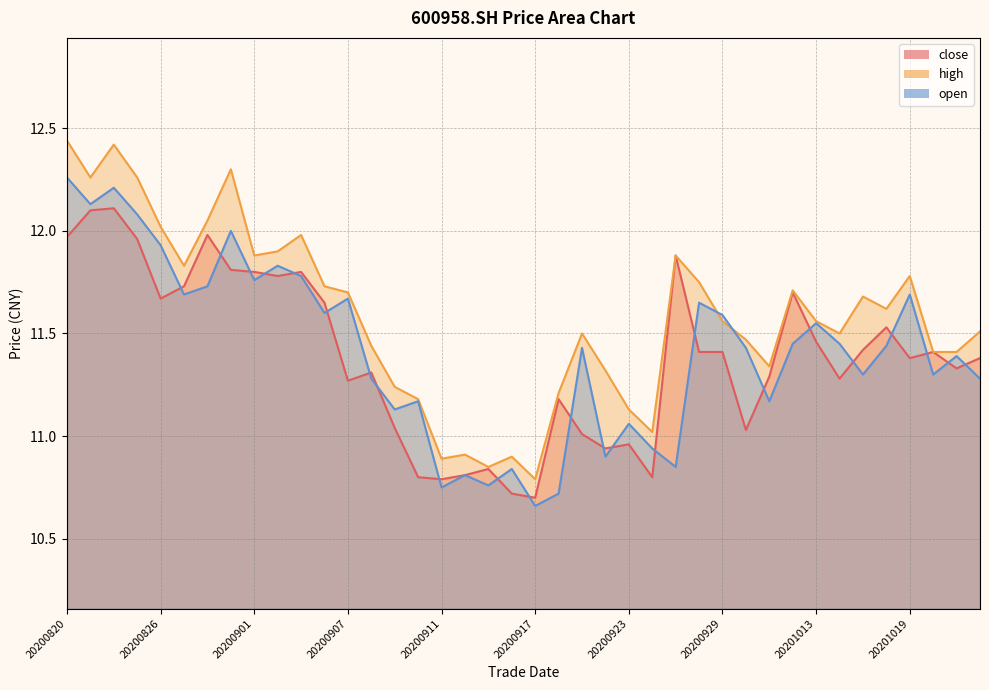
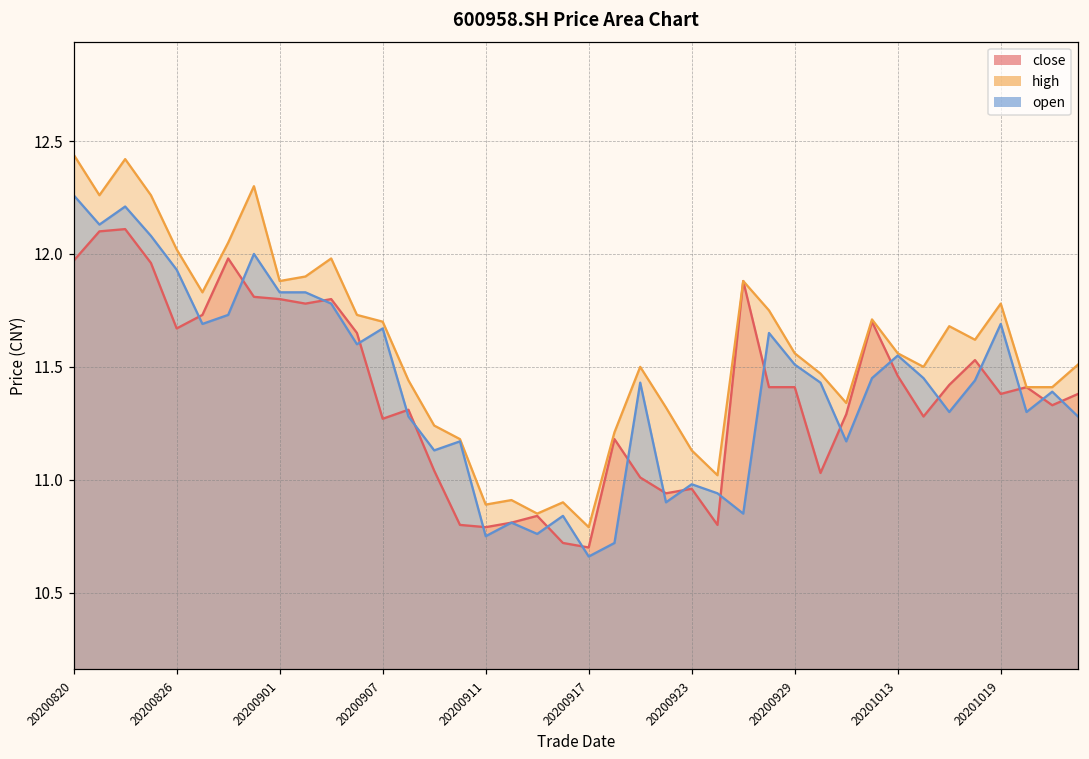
open, 20200901: 11.76 -> 11.83
open, 20200923: 11.06 -> 10.98
open, 20200929: 11.59 -> 11.51
